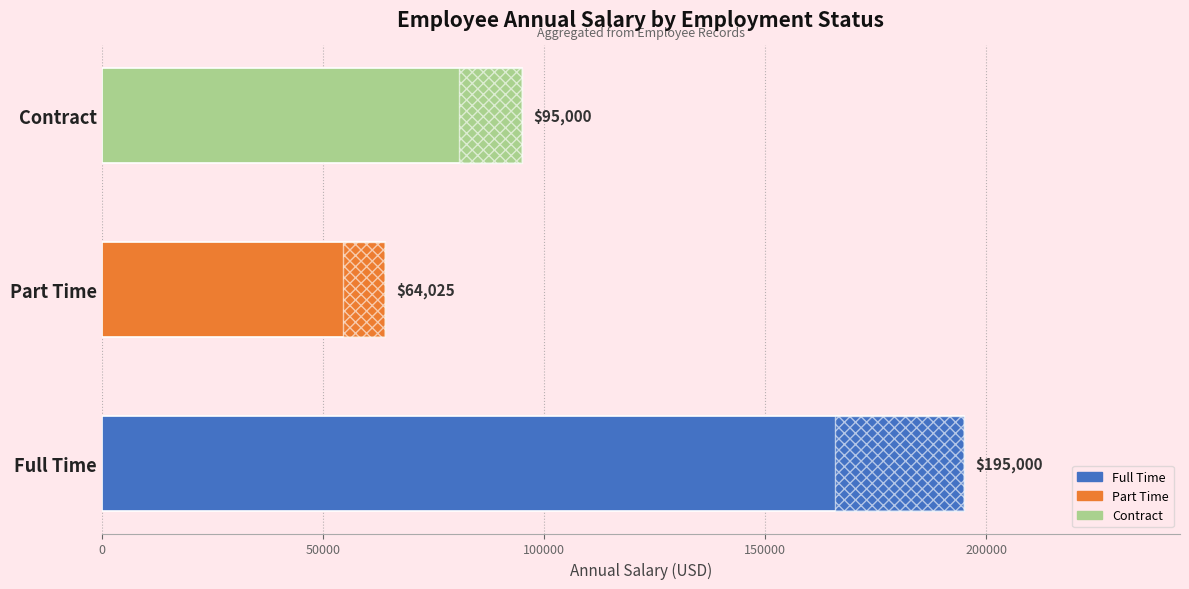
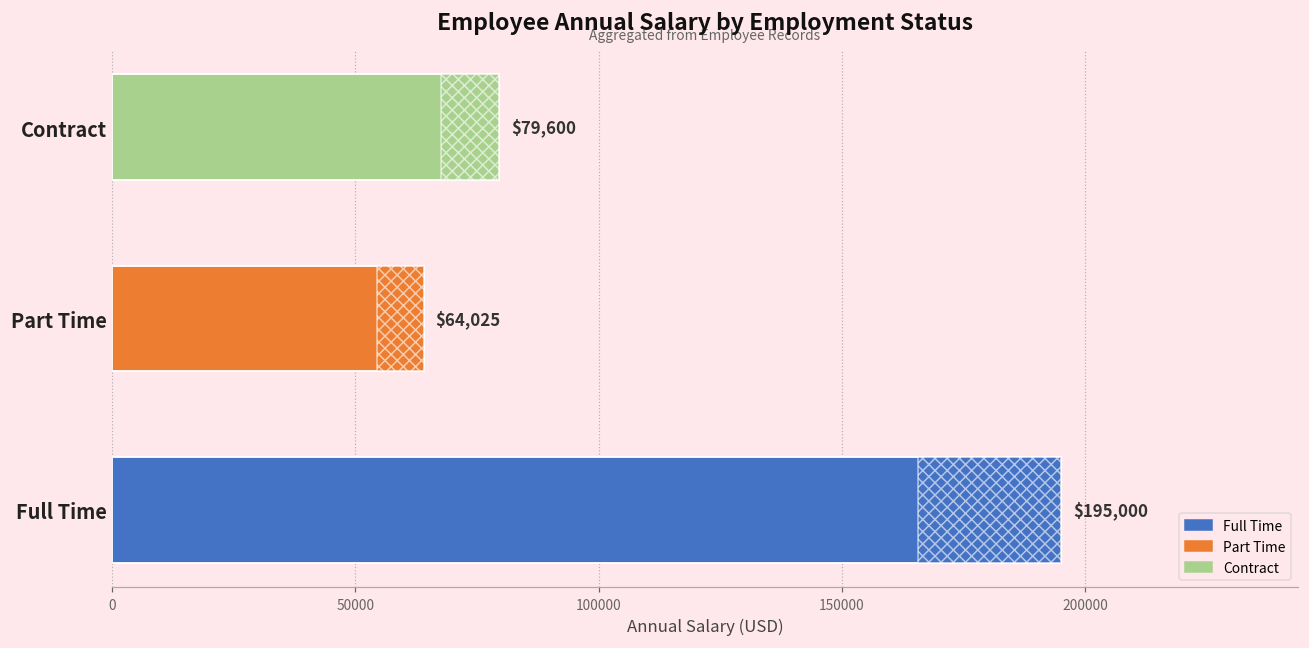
Contract: $95,000 -> $79,600
